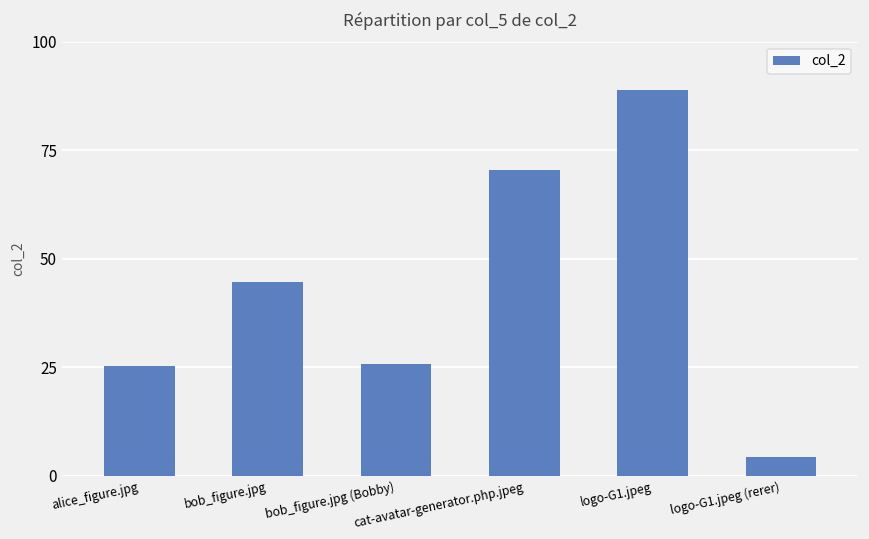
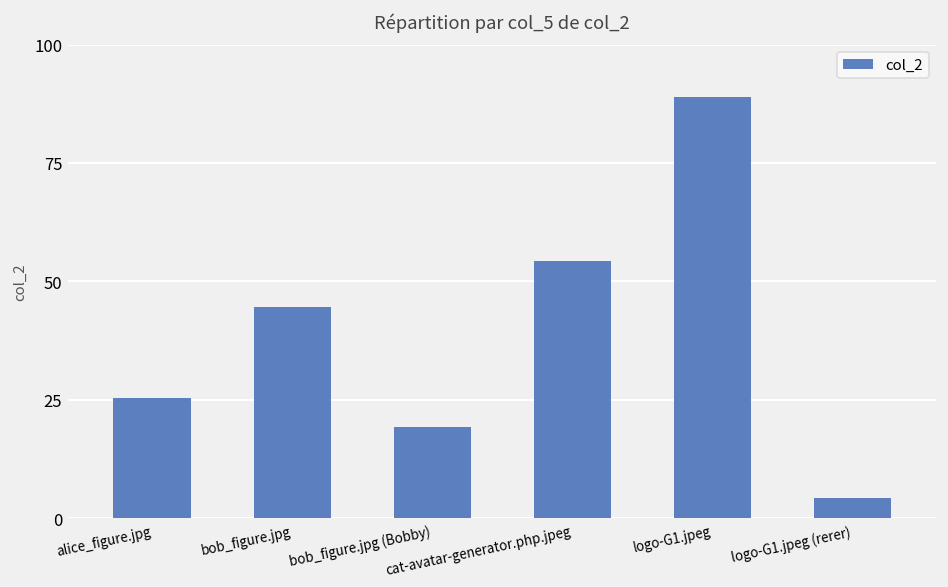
bob_figure.jpg (Bobby): 26 -> 19
cat-avatar-generator.php.jpeg: 70 -> 54
